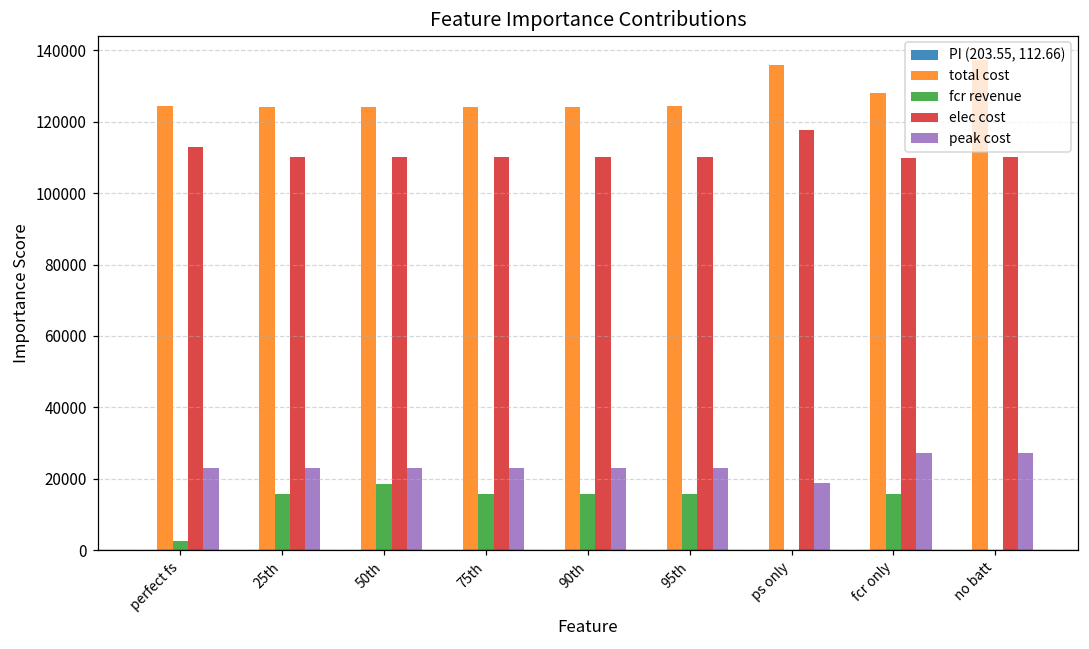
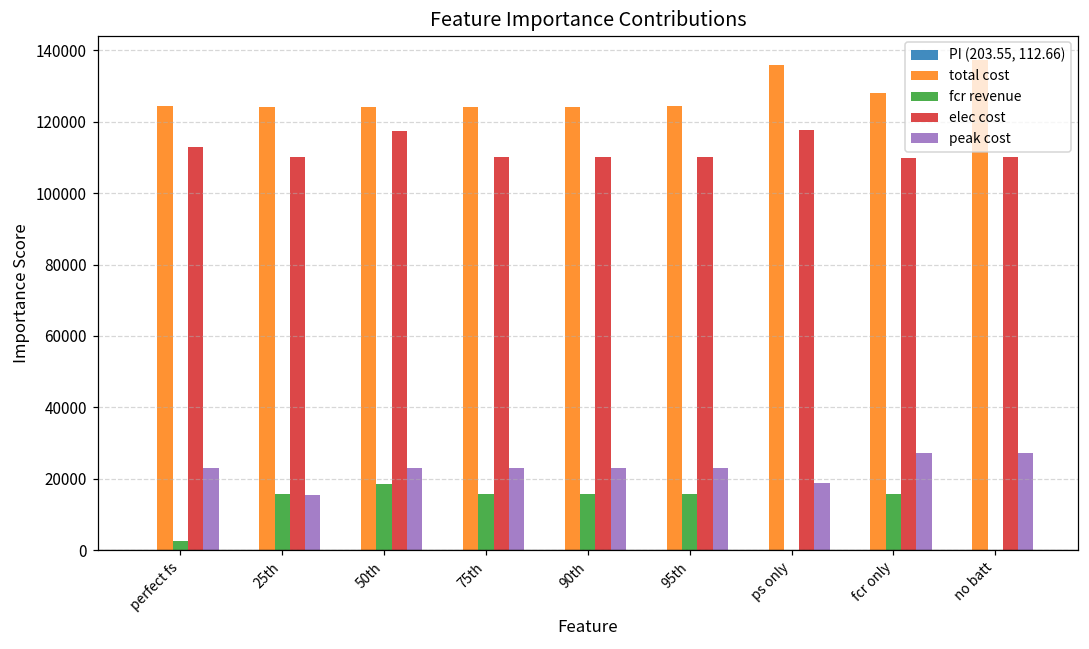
peak cost, 25th: 23000 -> 15000
elec cost, 50th: 110000 -> 118000
